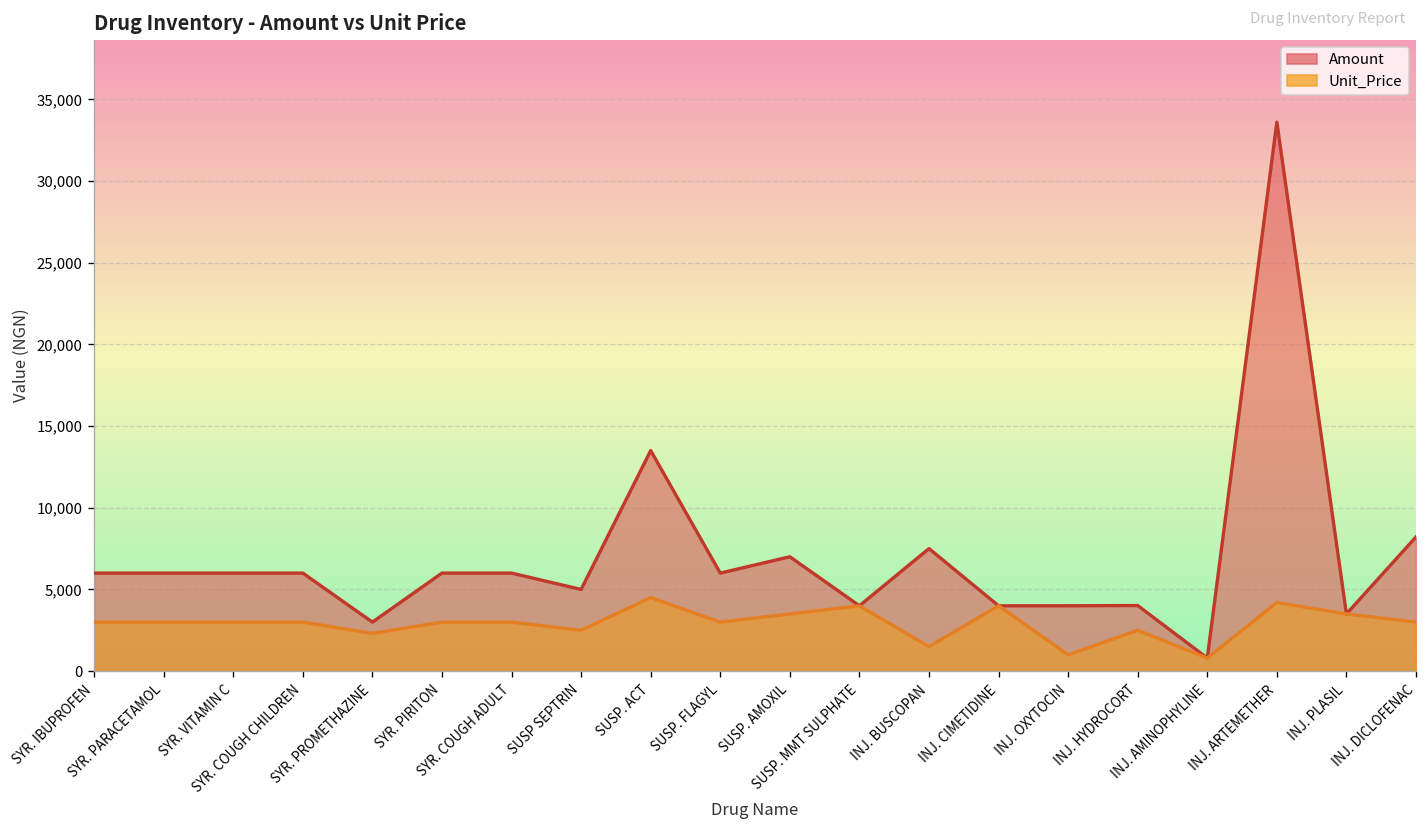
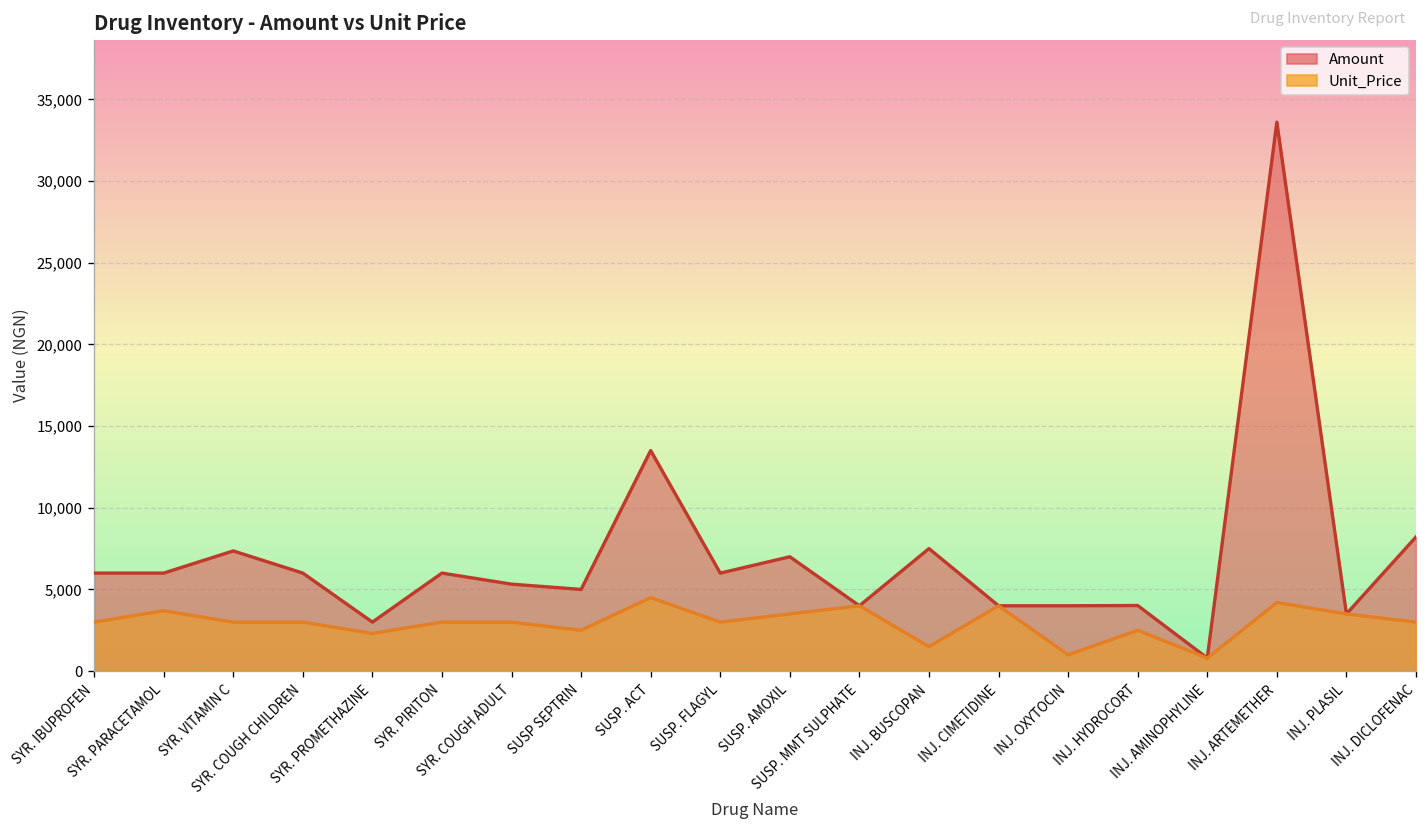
Unit_Price, SYR. PARACETAMOL: 3,000 -> 3,700
Amount, SYR. VITAMIN C: 6,000 -> 7,400
Amount, SYR. COUGH ADULT: 6,000 -> 5,300
